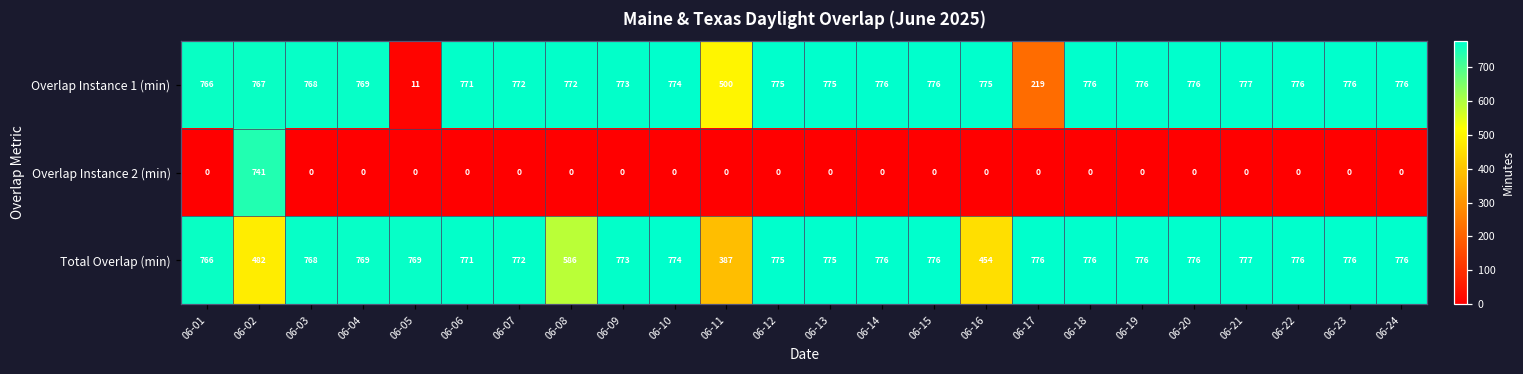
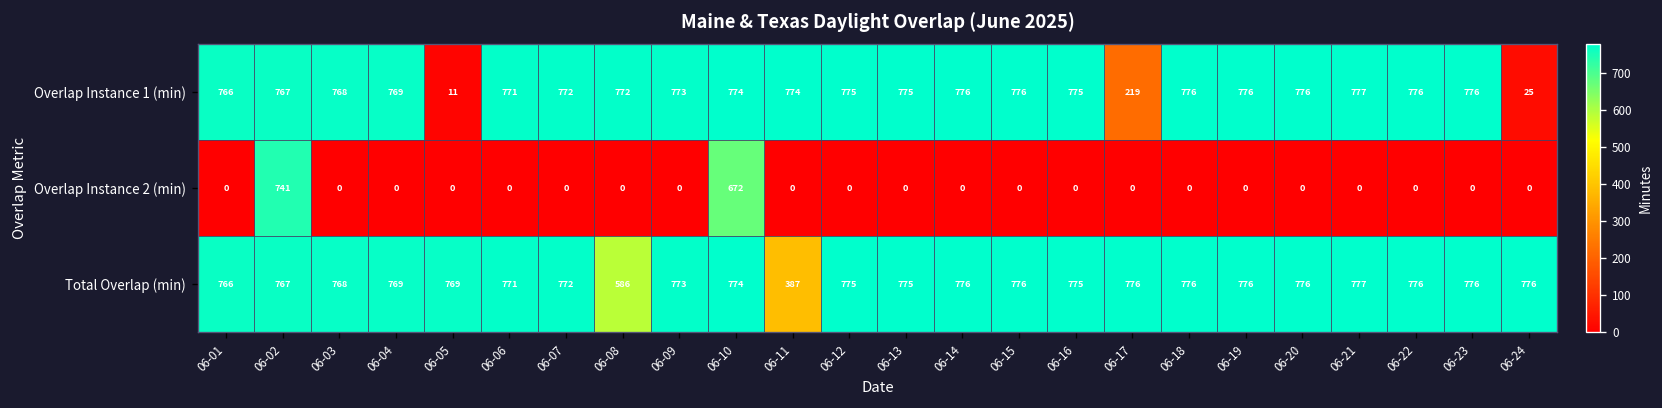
Overlap Instance 1 (min), 06-11: 500 -> 774
Overlap Instance 1 (min), 06-24: 776 -> 25
Overlap Instance 2 (min), 06-10: 0 -> 672
Total Overlap (min), 06-02: 482 -> 767
Total Overlap (min), 06-16: 454 -> 775
